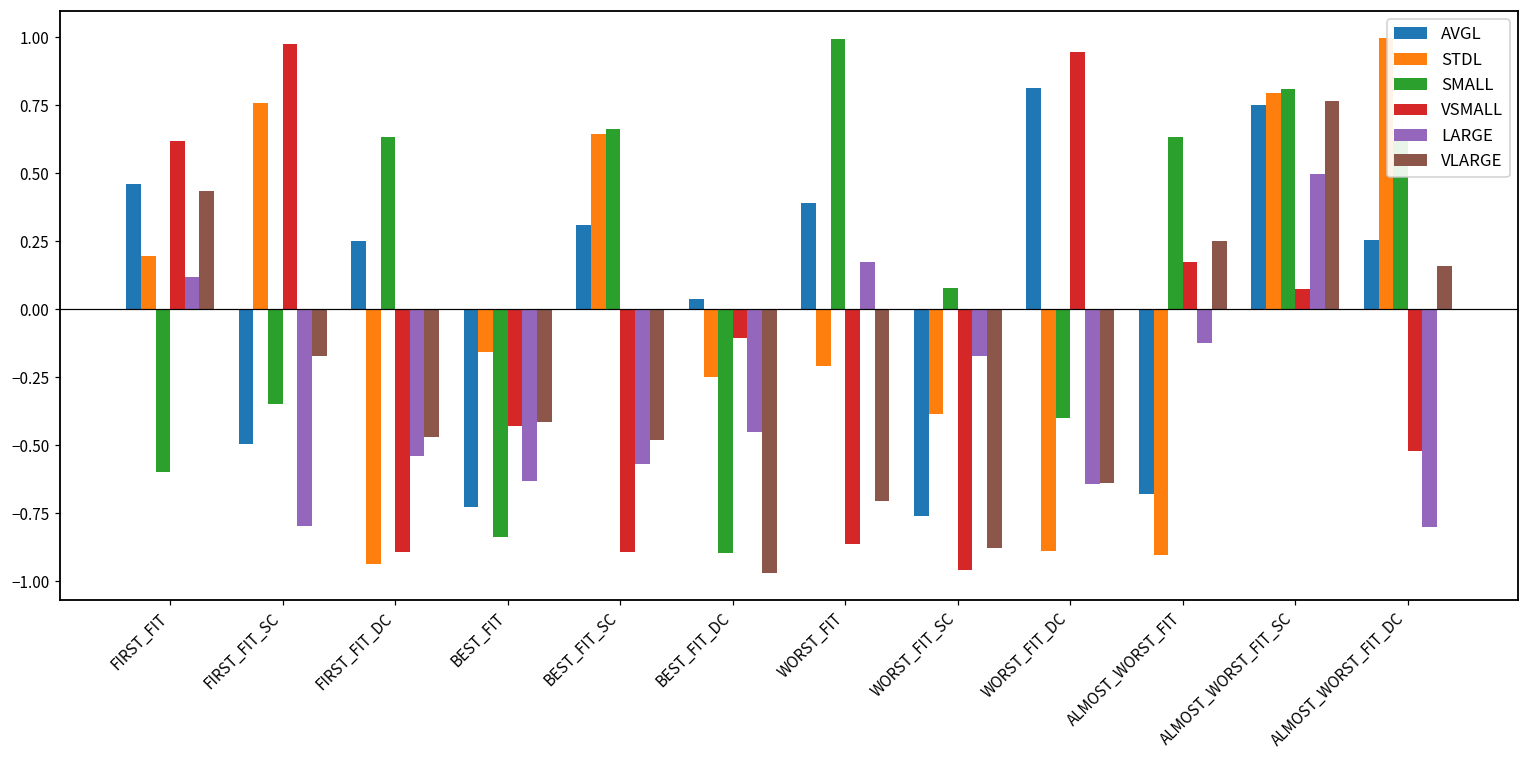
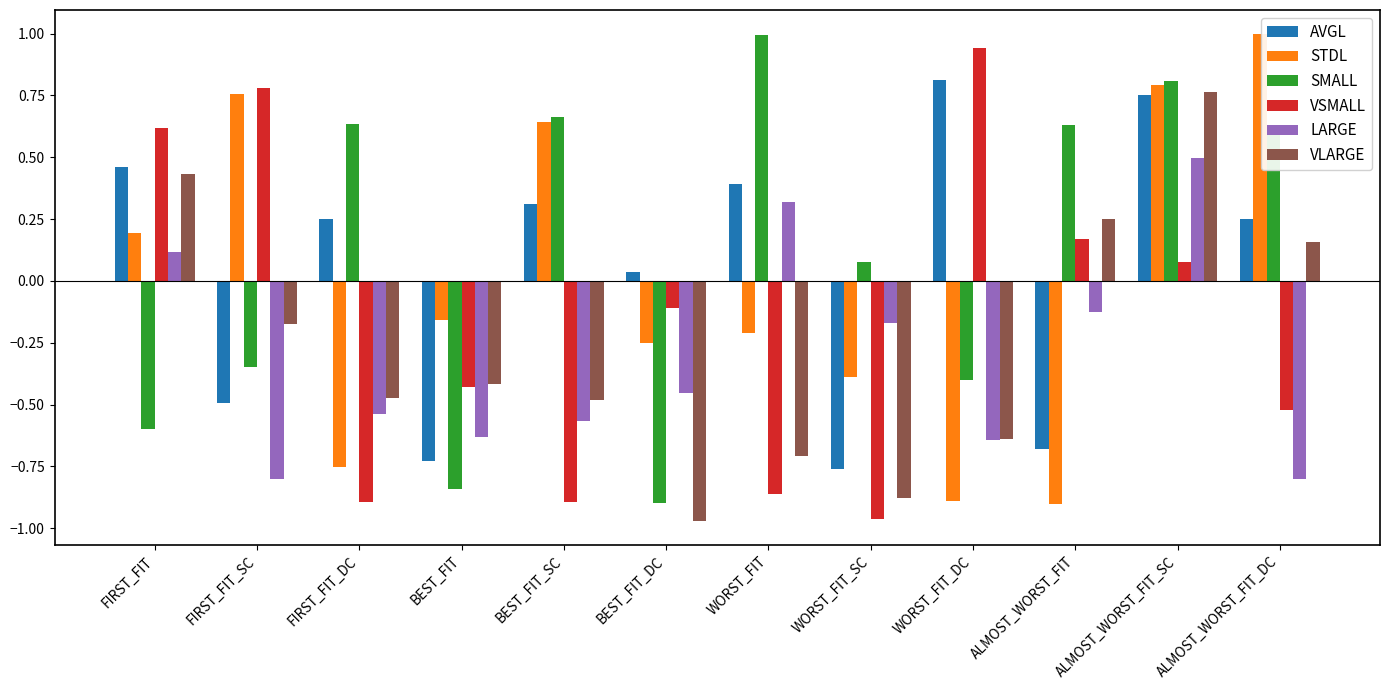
VSMALL, FIRST_FIT_SC: 0.97 -> 0.78
STDL, FIRST_FIT_DC: -0.94 -> -0.75
LARGE, WORST_FIT: 0.17 -> 0.32
